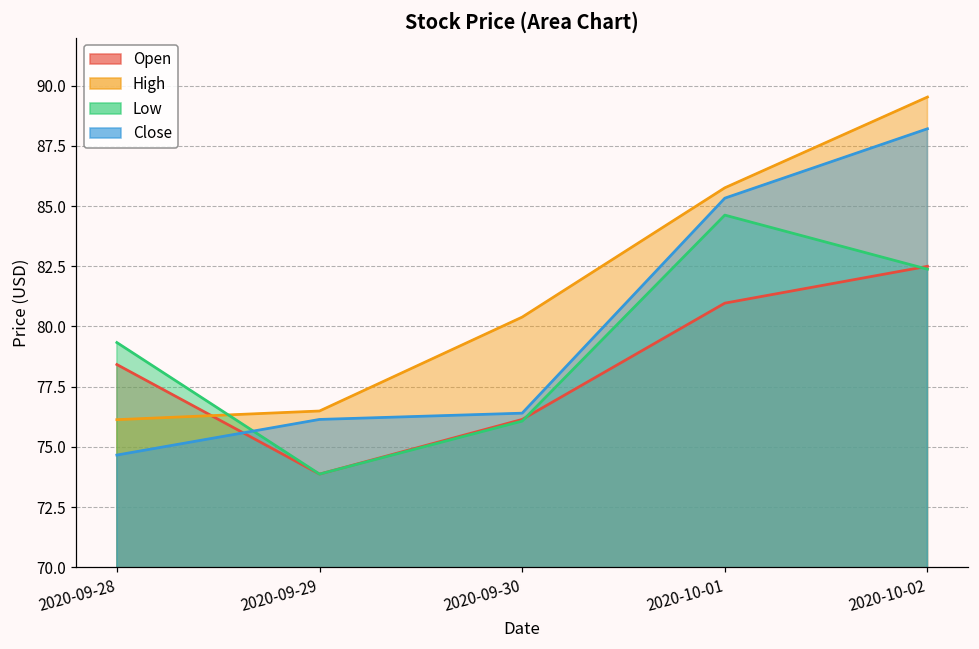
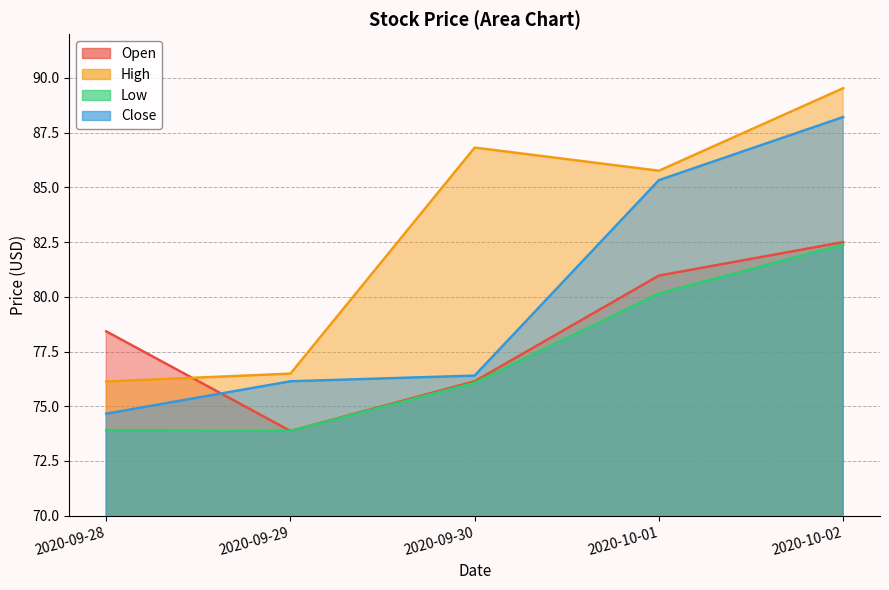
Low, 2020-09-28: 79.3 -> 73.9
High, 2020-09-30: 80.4 -> 86.8
Low, 2020-10-01: 84.6 -> 80.2
